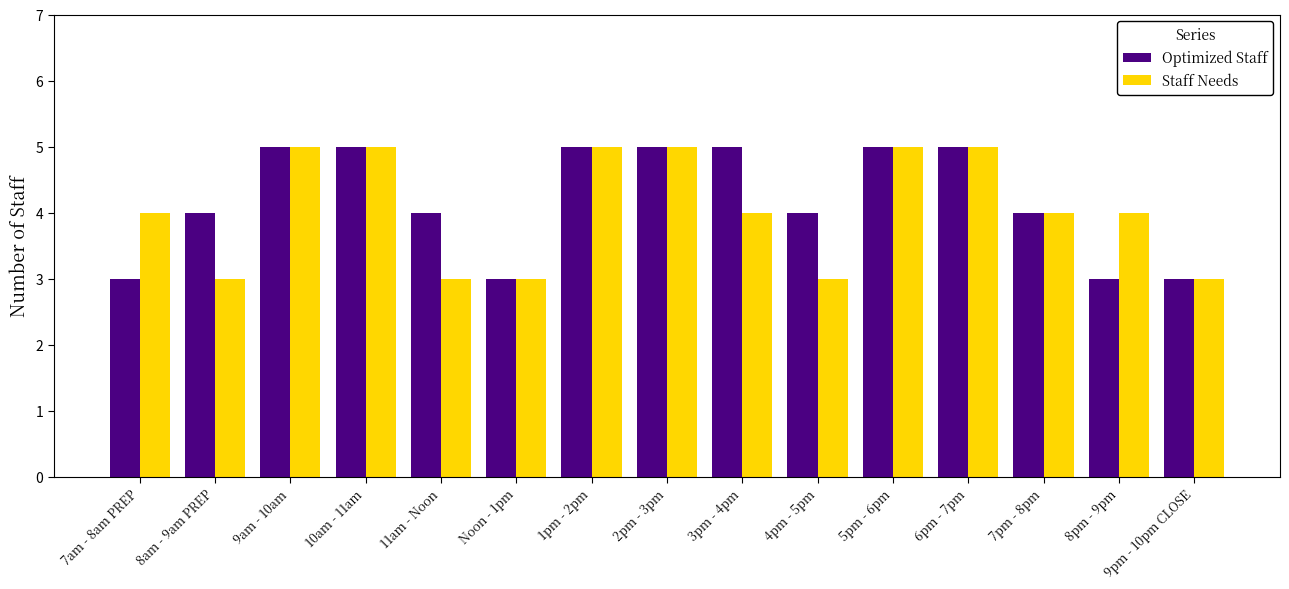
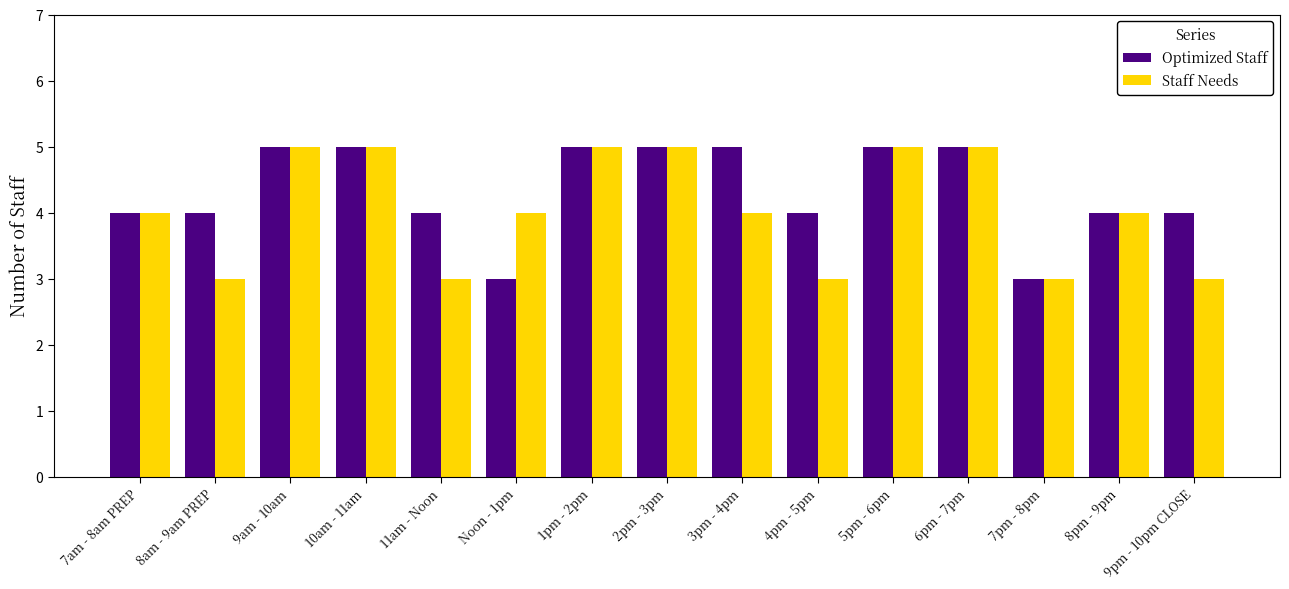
Optimized Staff, 7am - 8am PREP: 3 -> 4
Staff Needs, Noon - 1pm: 3 -> 4
Optimized Staff, 7pm - 8pm: 4 -> 3
Staff Needs, 7pm - 8pm: 4 -> 3
Optimized Staff, 8pm - 9pm: 3 -> 4
Optimized Staff, 9pm - 10pm CLOSE: 3 -> 4
